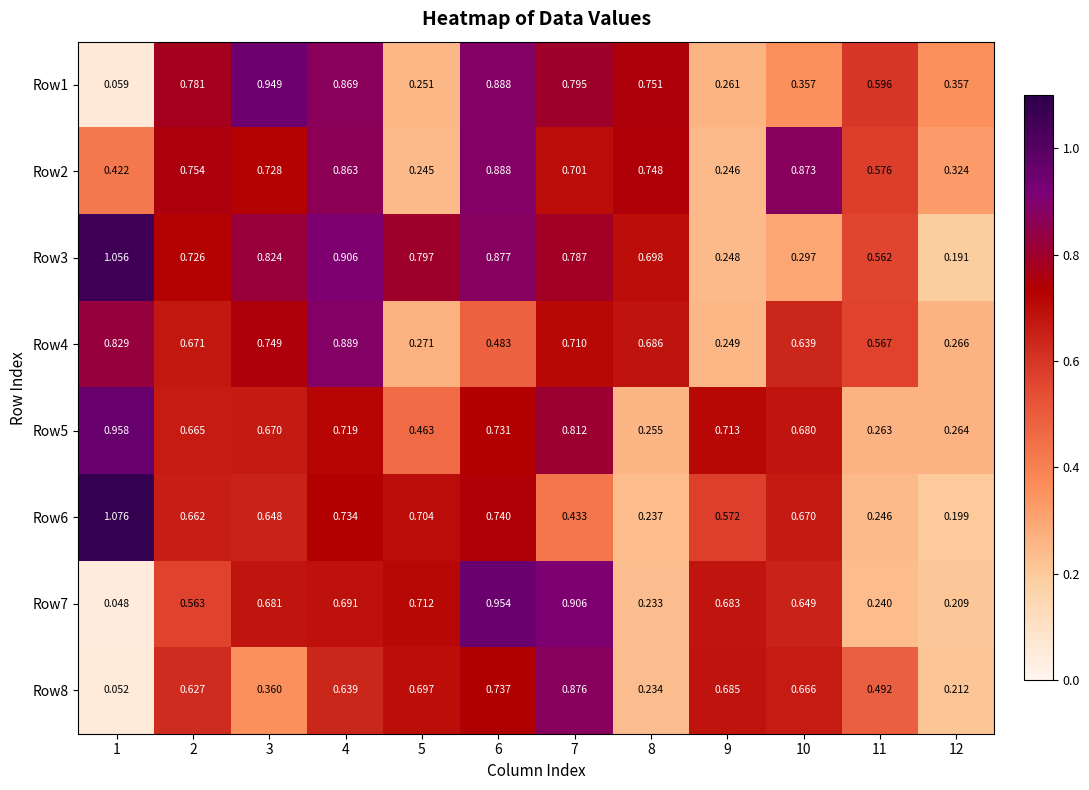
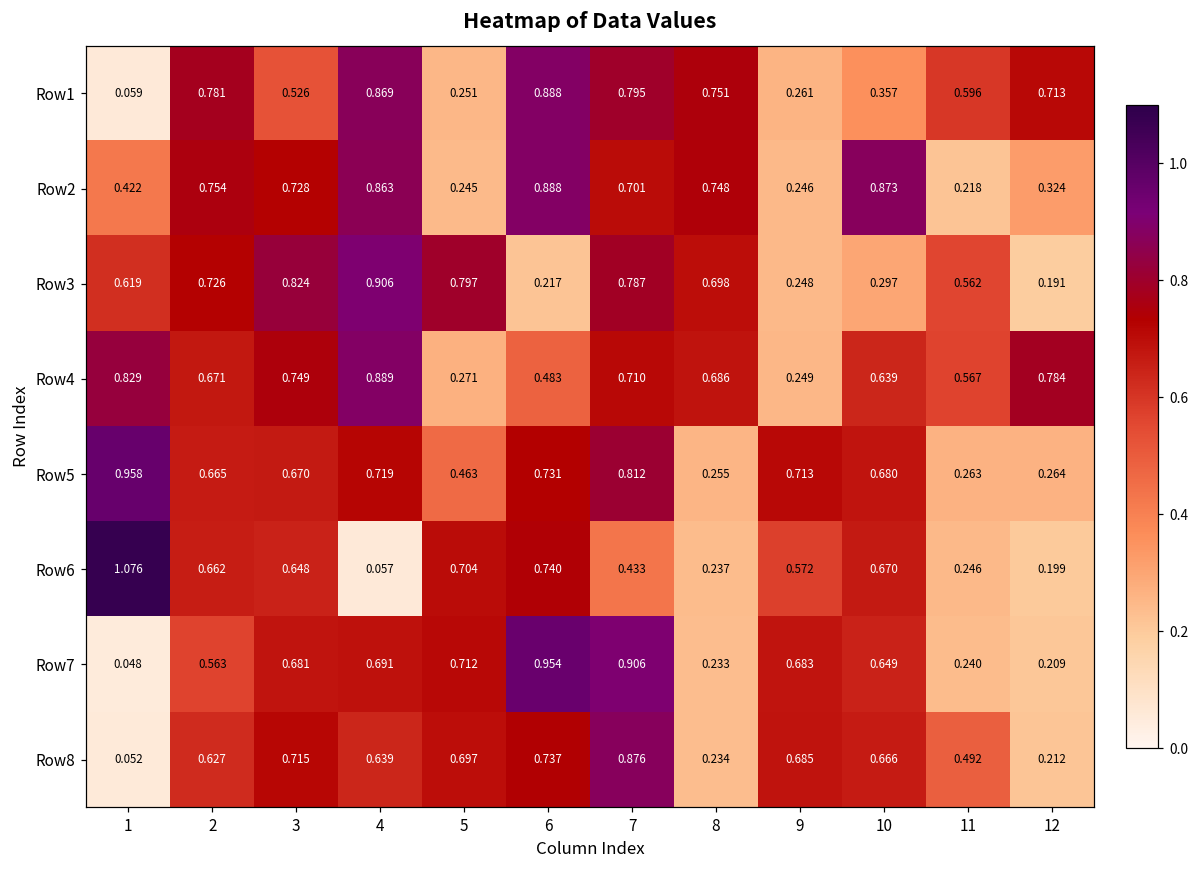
Row1, 3: 0.949 -> 0.526
Row1, 12: 0.357 -> 0.713
Row2, 11: 0.576 -> 0.218
Row3, 1: 1.056 -> 0.619
Row3, 6: 0.877 -> 0.217
Row4, 12: 0.266 -> 0.784
Row6, 4: 0.734 -> 0.057
Row8, 3: 0.360 -> 0.715
